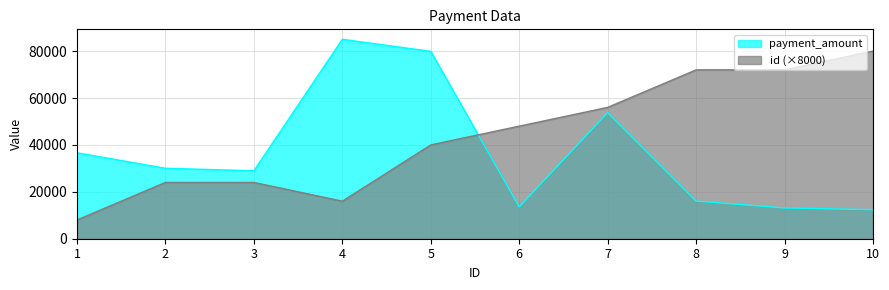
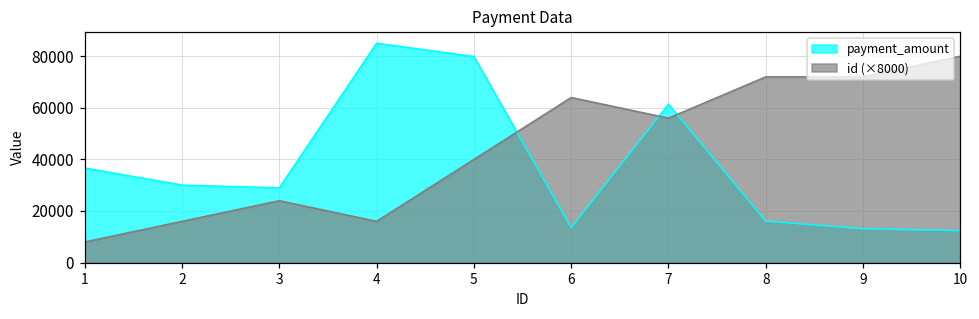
id (×8000), 2: 24000 -> 16000
id (×8000), 6: 48000 -> 64000
payment_amount, 7: 54000 -> 61000
